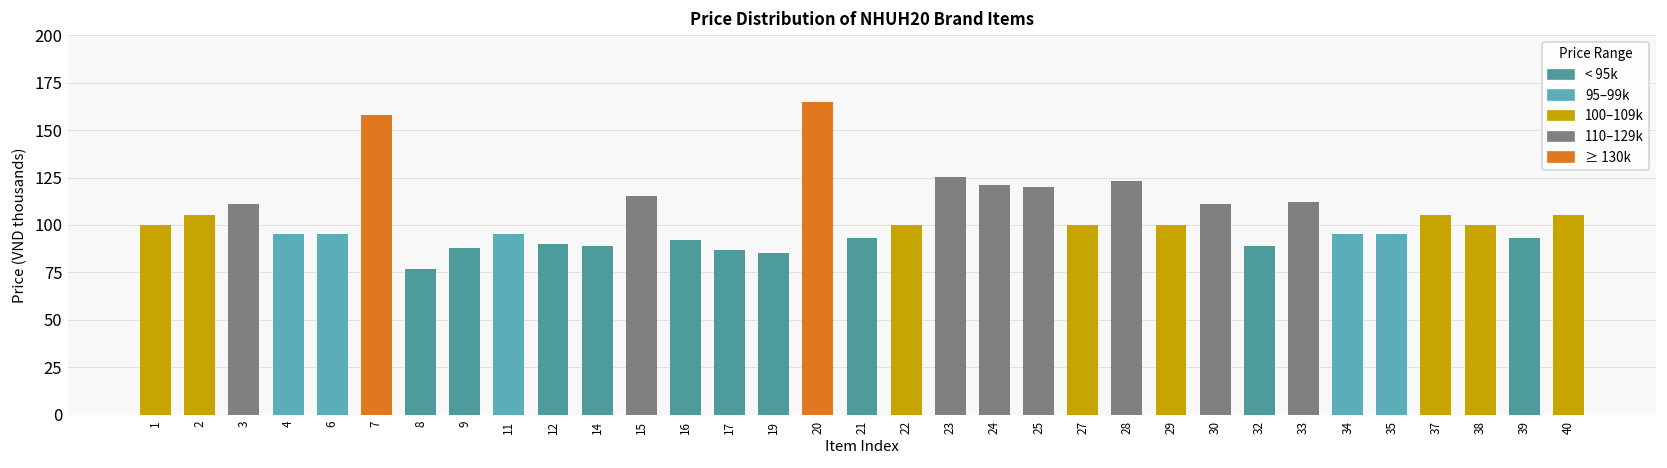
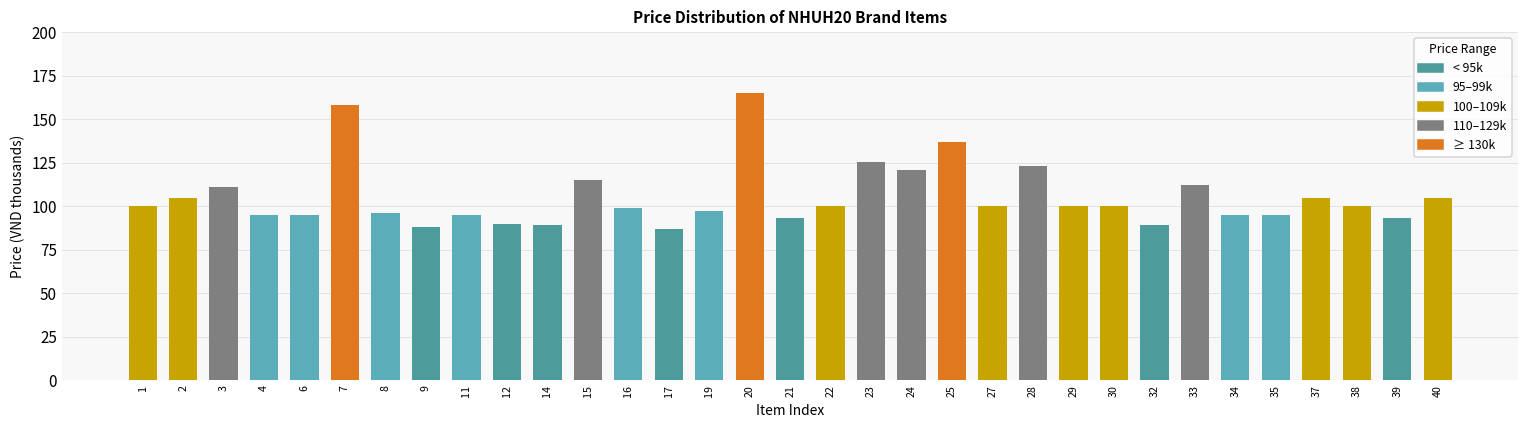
8: 77 -> 96
16: 92 -> 99
19: 85 -> 97
25: 120 -> 137
30: 111 -> 100
